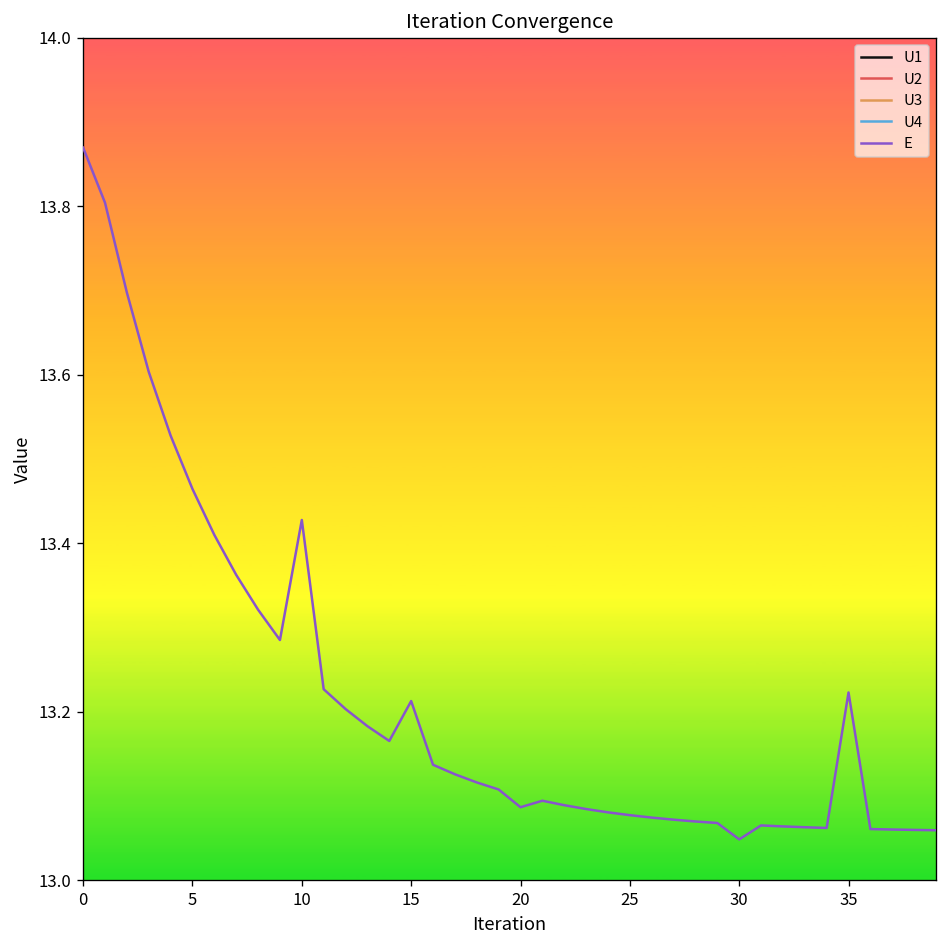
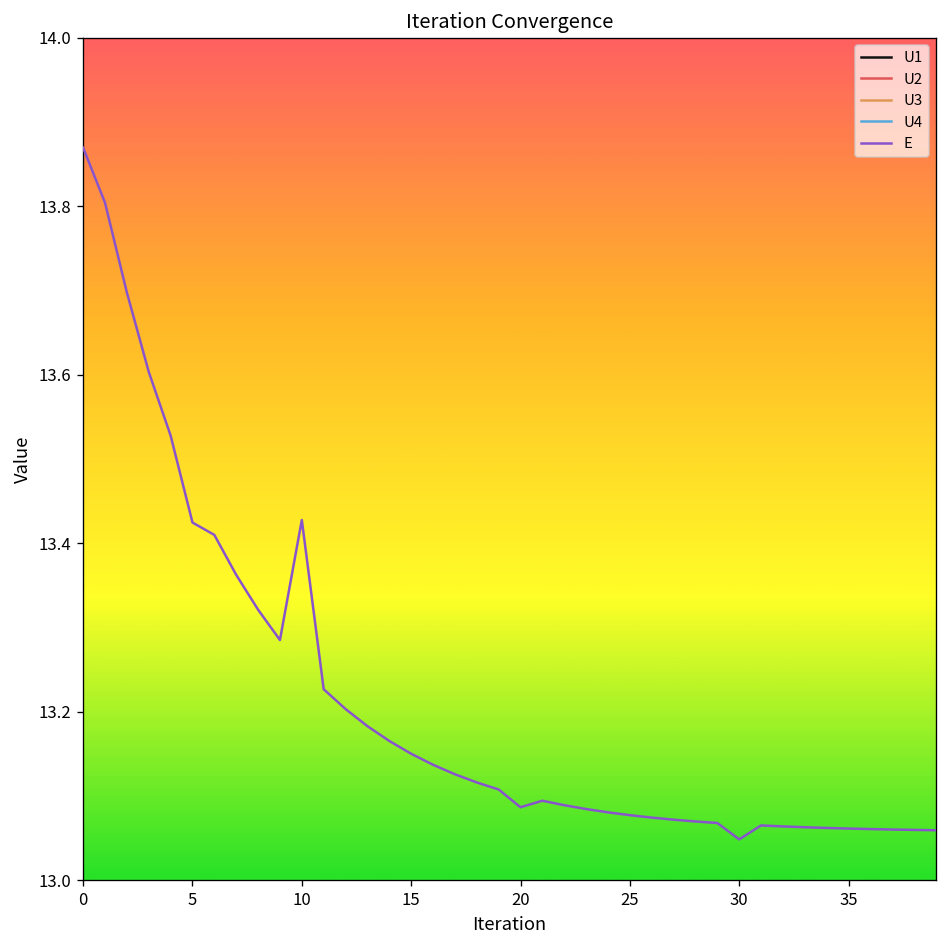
E, 5: 13.46 -> 13.42
E, 15: 13.21 -> 13.15
E, 35: 13.22 -> 13.06
